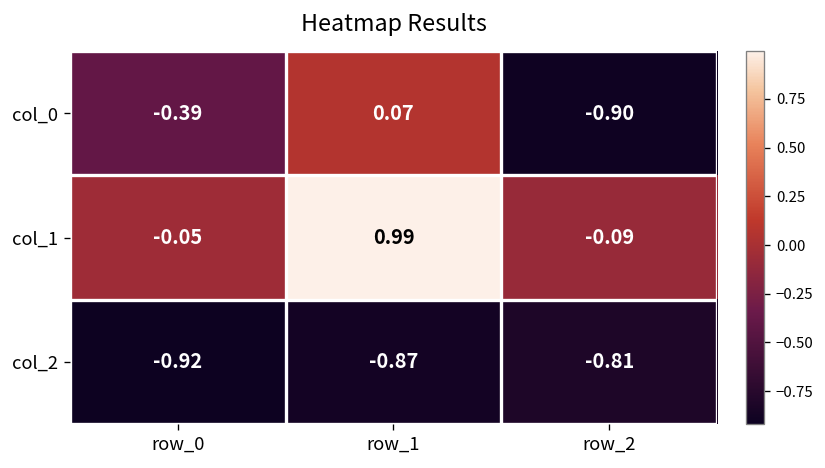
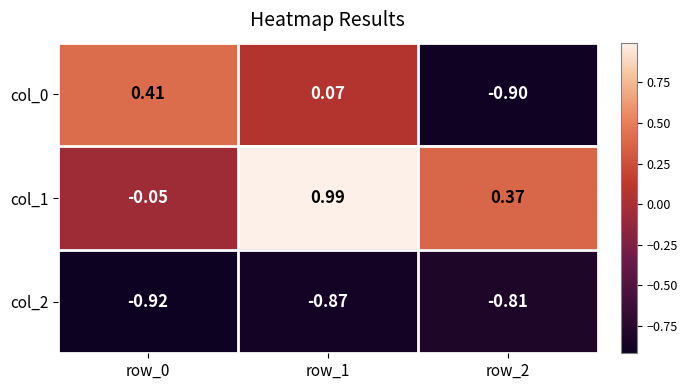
col_0, row_0: -0.39 -> 0.41
col_1, row_2: -0.09 -> 0.37
